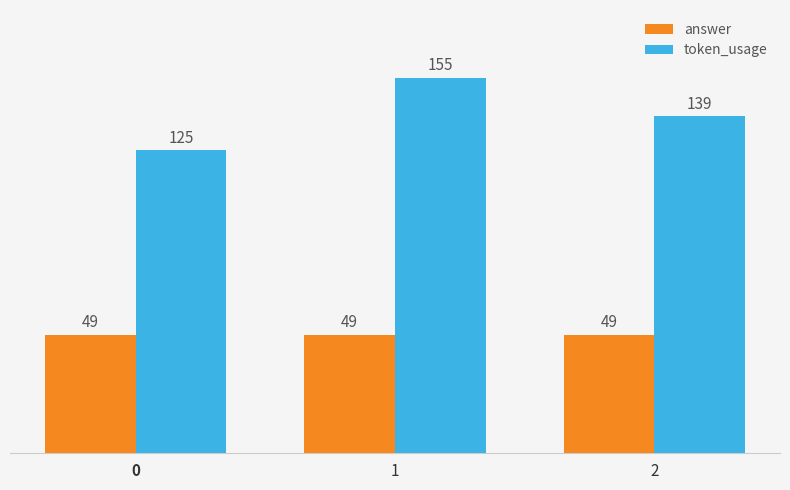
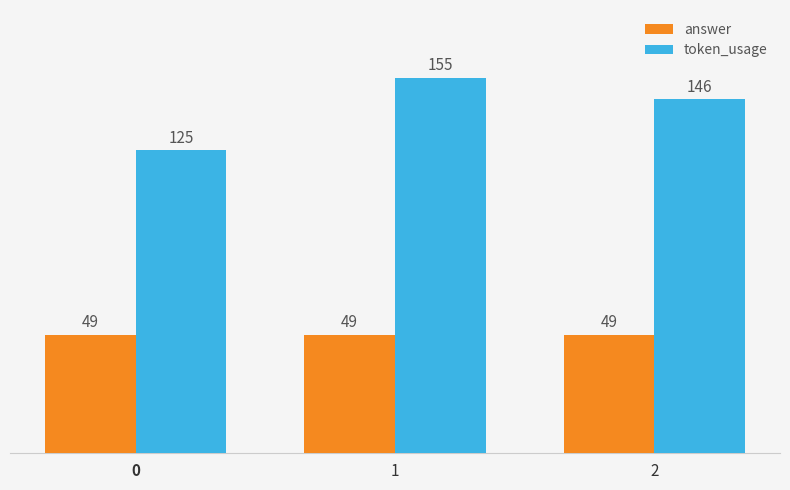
token_usage, 2: 139 -> 146
